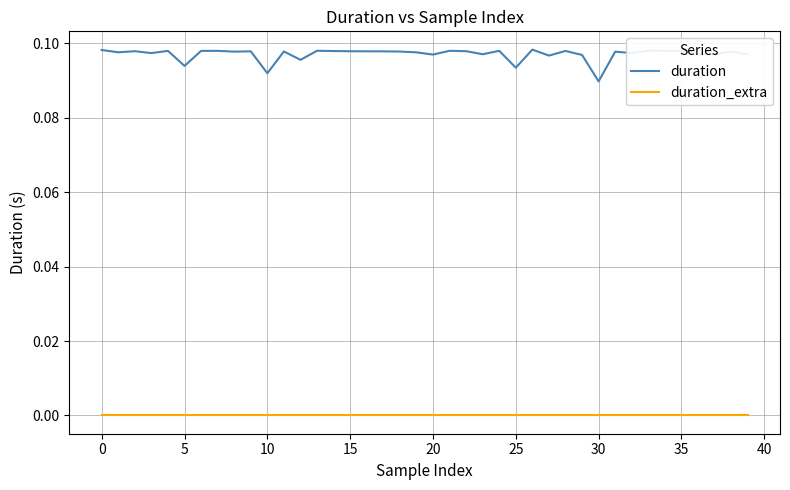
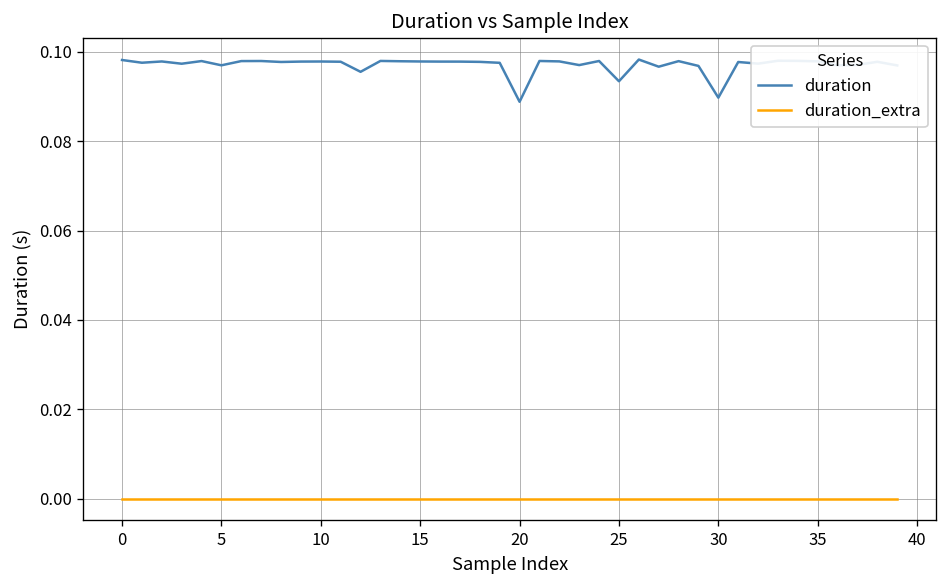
duration, 5: 0.094 -> 0.097
duration, 10: 0.092 -> 0.098
duration, 20: 0.097 -> 0.089
